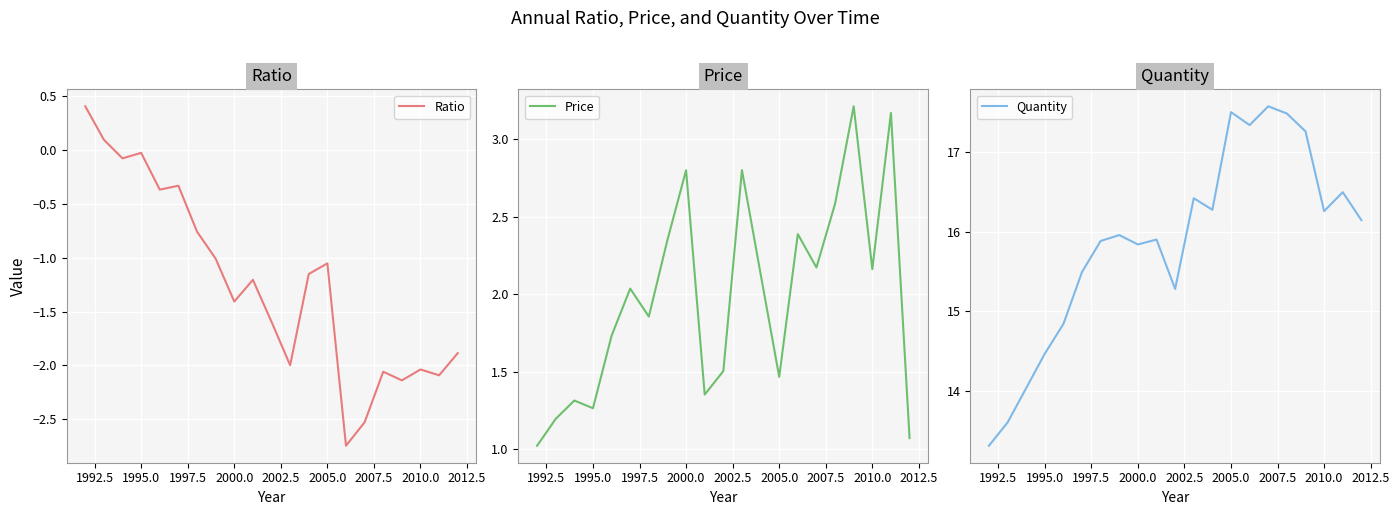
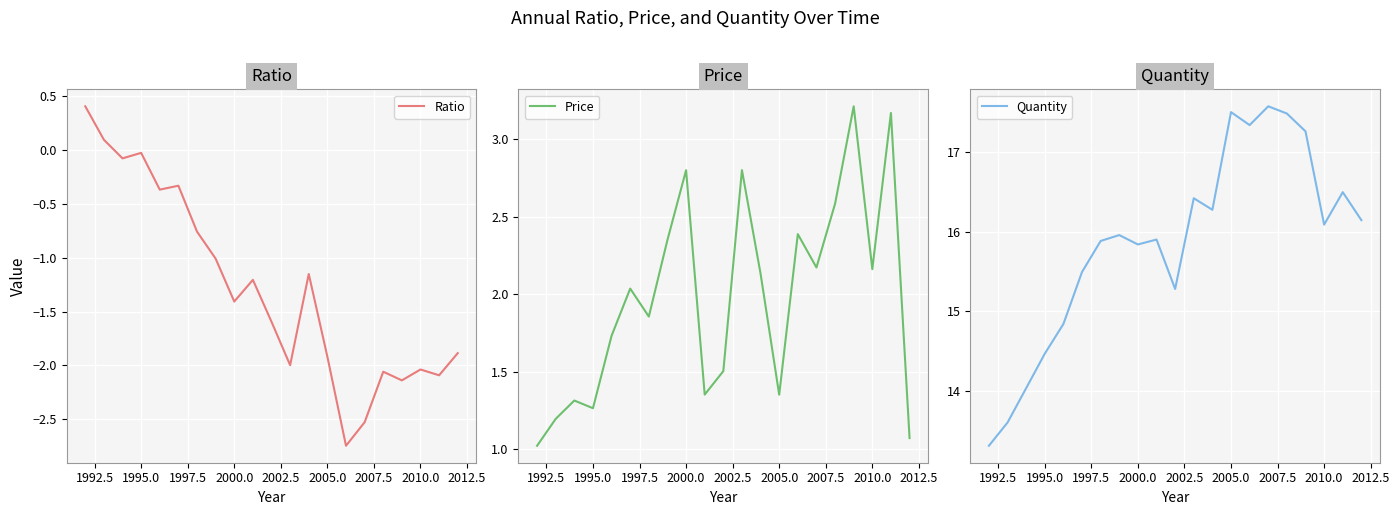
Ratio, 2005.0: -1.05 -> -1.92
Price, 2005.0: 1.47 -> 1.35
Quantity, 2010.0: 16.3 -> 16.1
